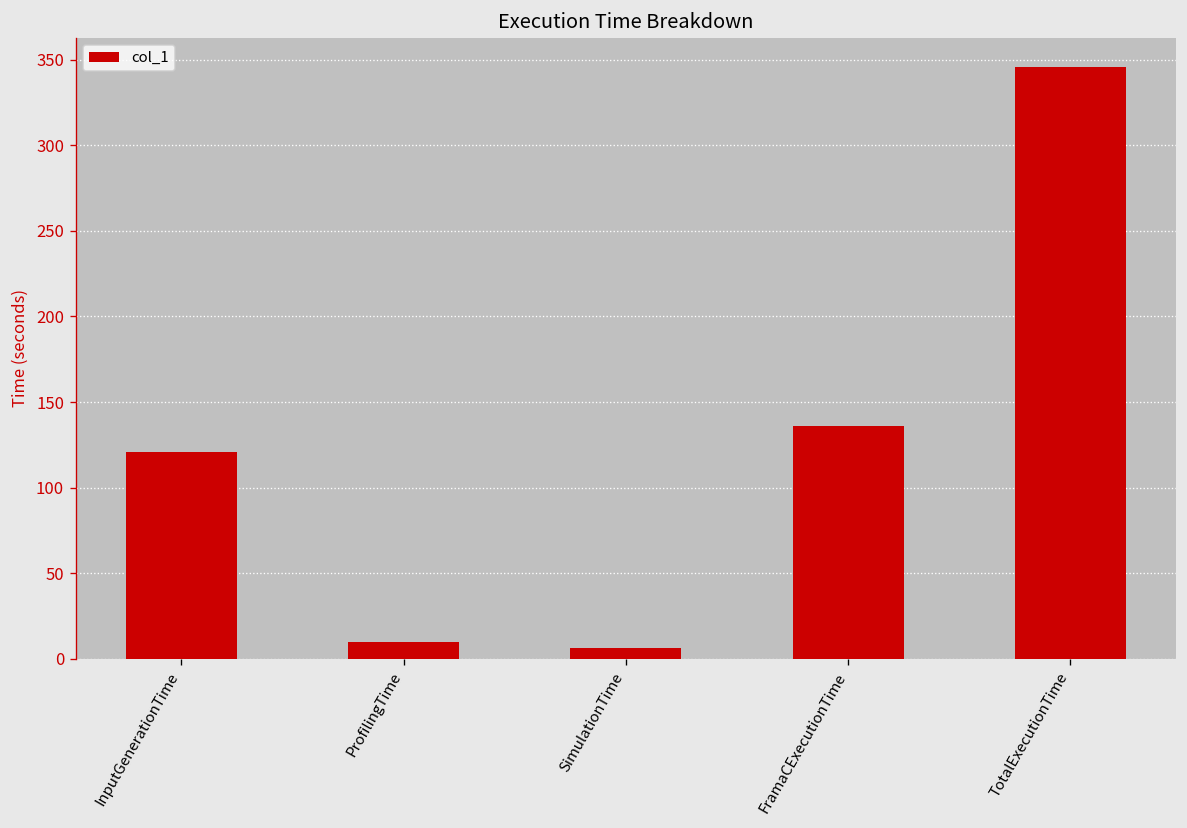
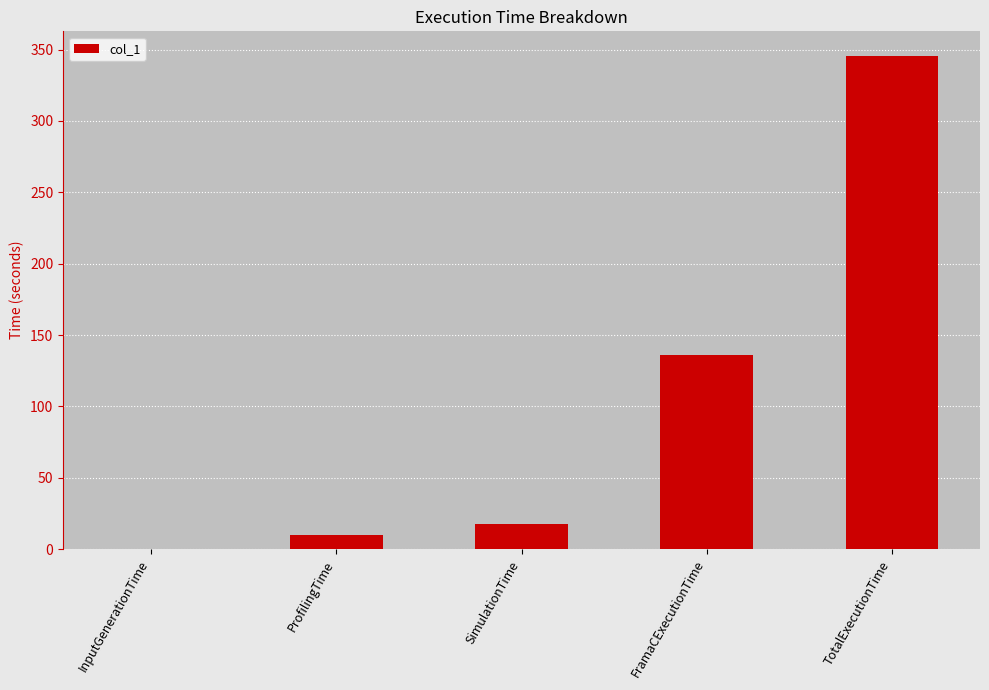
InputGenerationTime: 121 -> 0
SimulationTime: 7 -> 18
